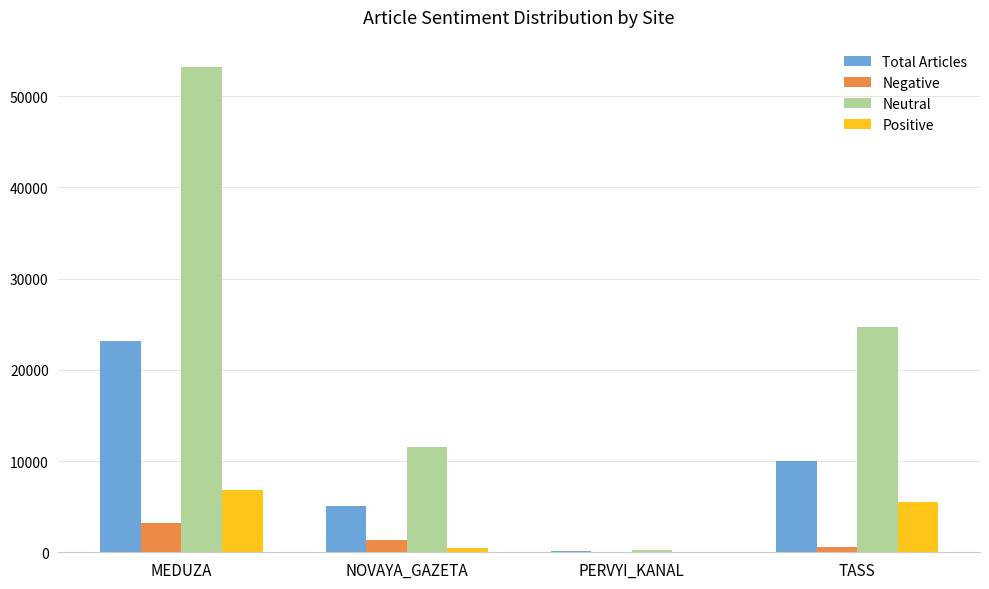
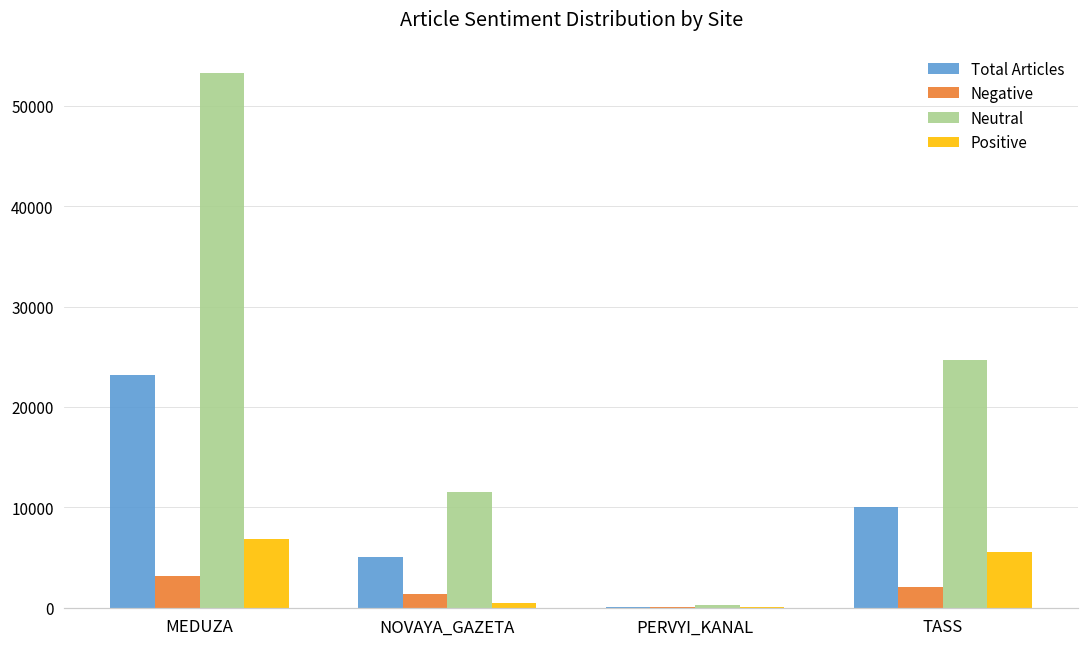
Negative, TASS: 1000 -> 2000
